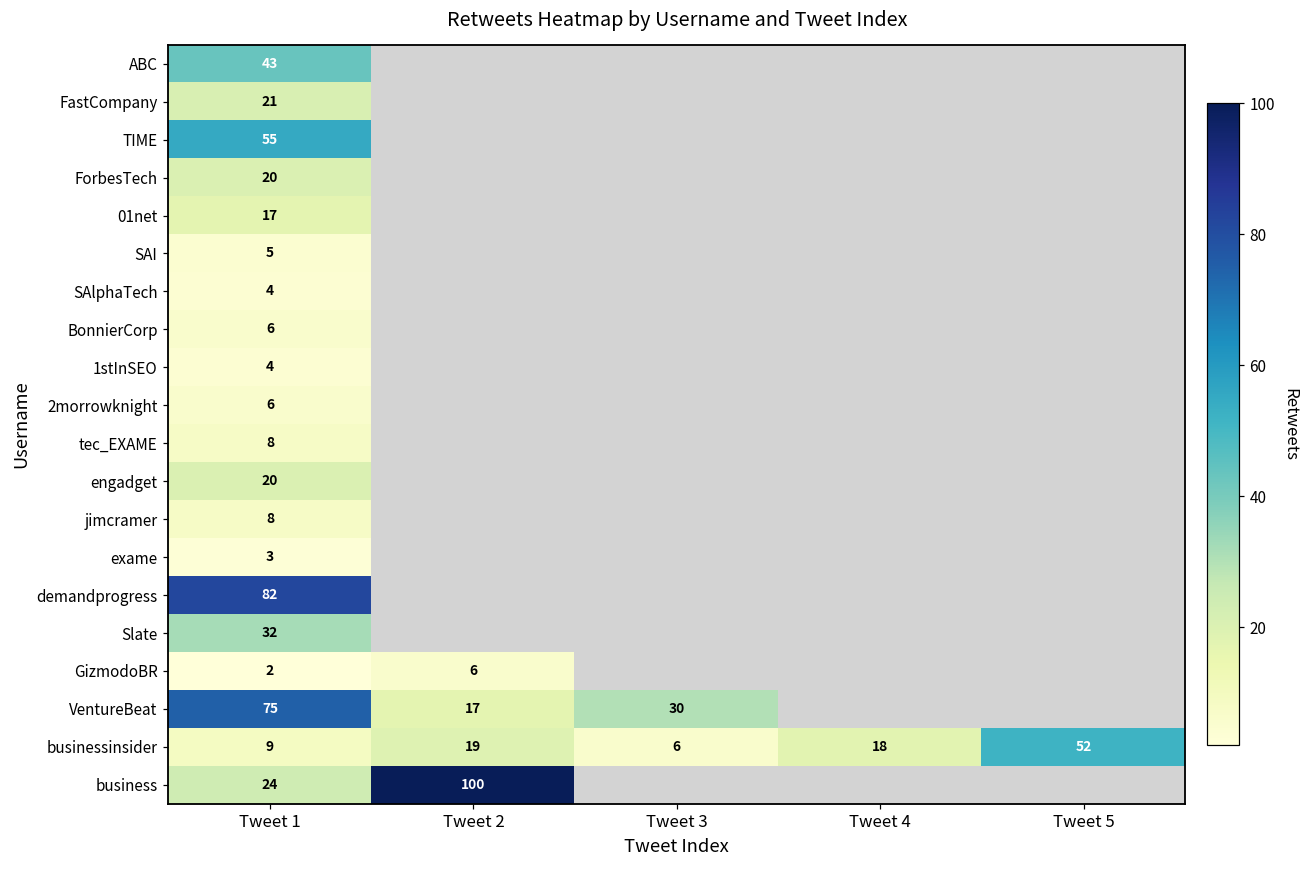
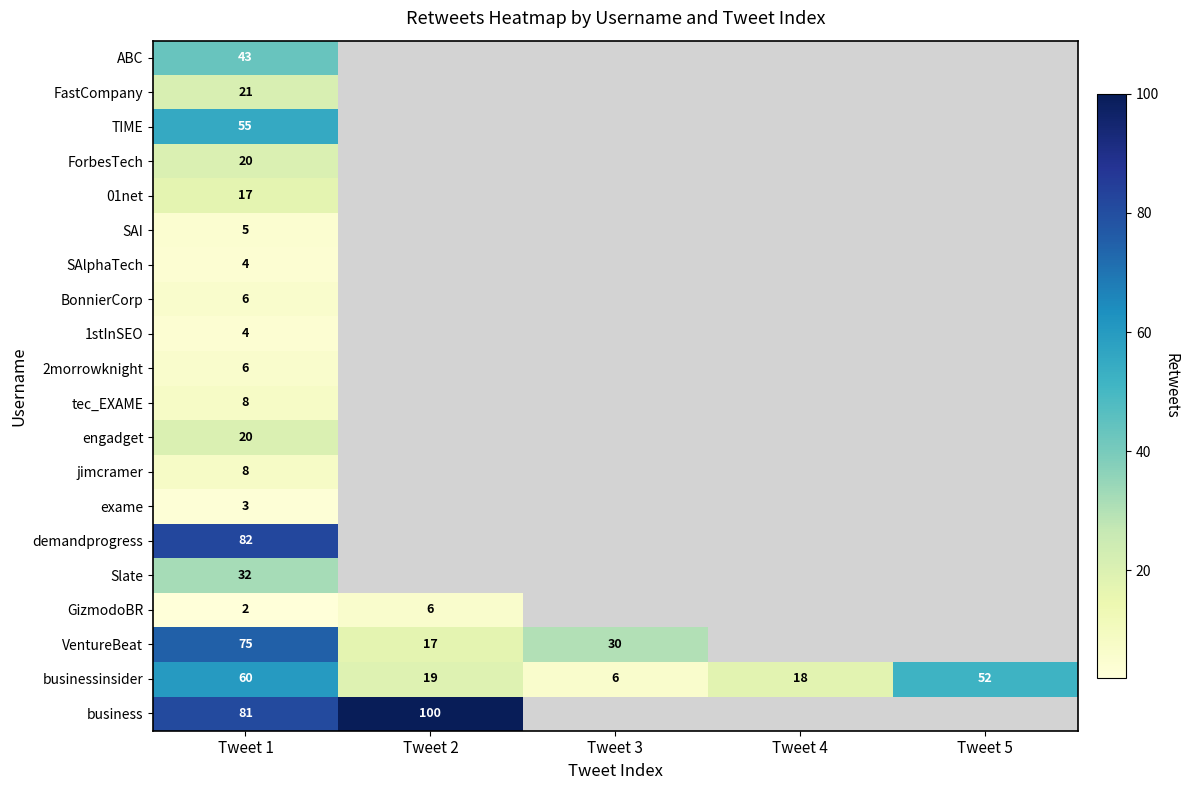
businessinsider, Tweet 1: 9 -> 60
business, Tweet 1: 24 -> 81
